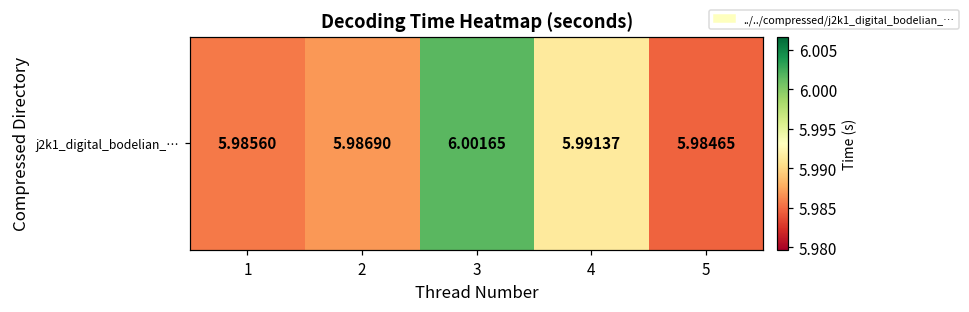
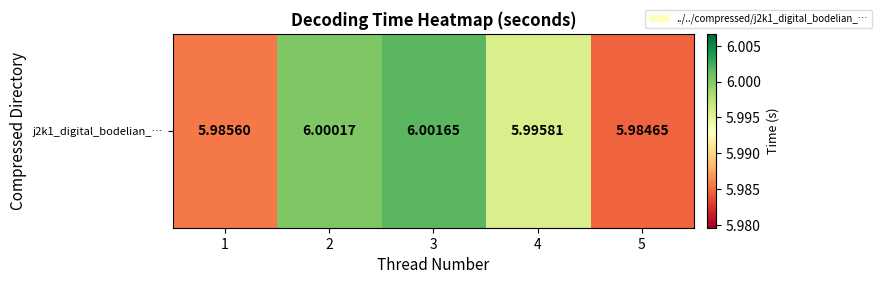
j2k1_digital_bodelian_…, 2: 5.98690 -> 6.00017
j2k1_digital_bodelian_…, 4: 5.99137 -> 5.99581
